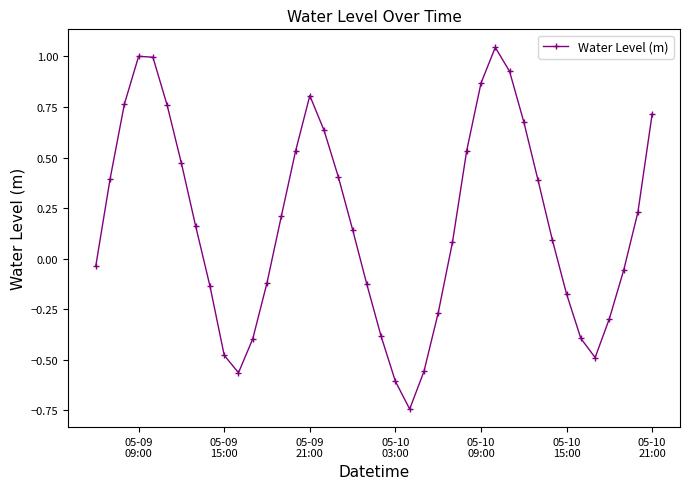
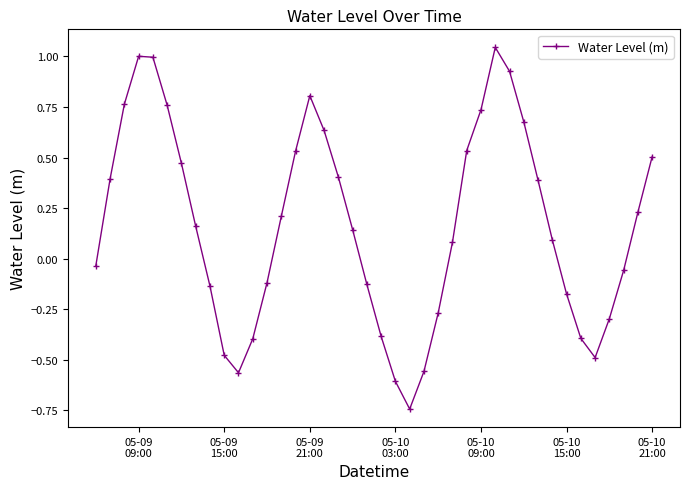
05-10 09:00: 0.87 -> 0.74
05-10 21:00: 0.72 -> 0.50
